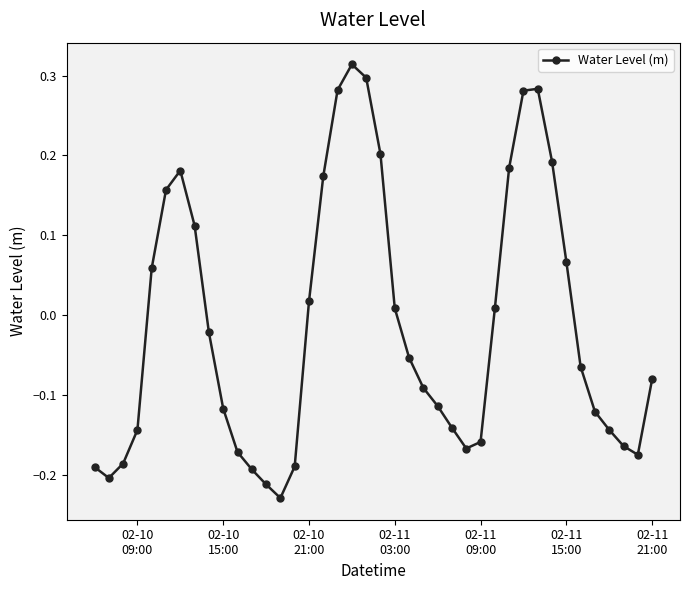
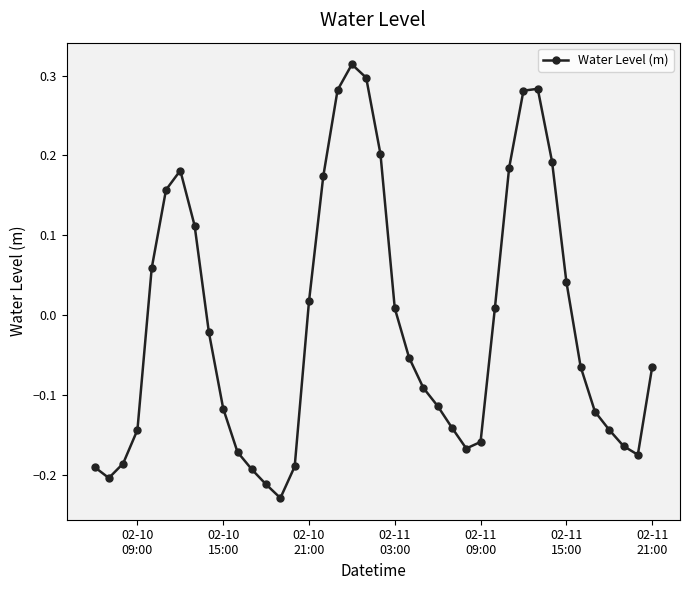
02-11 15:00: 0.07 -> 0.04
02-11 21:00: -0.08 -> -0.07
